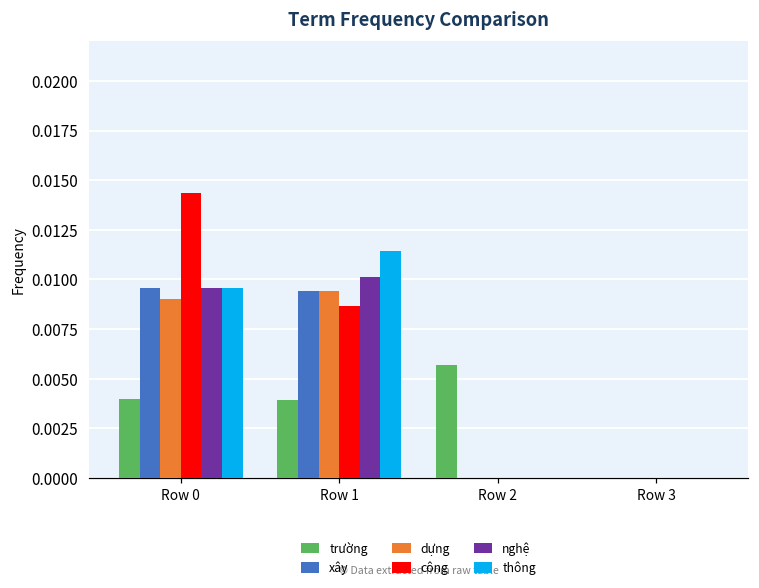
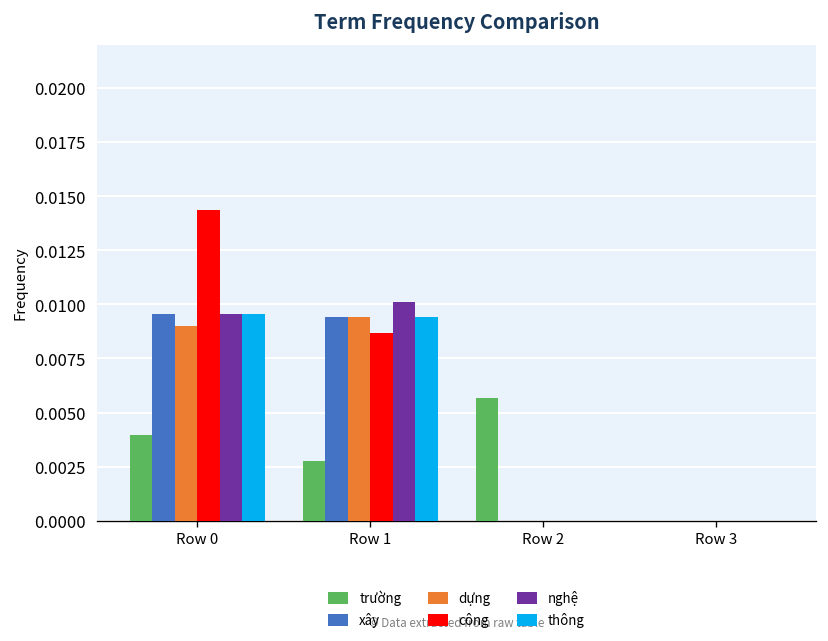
trường, Row 1: 0.0039 -> 0.0028
thông, Row 1: 0.0114 -> 0.0094
